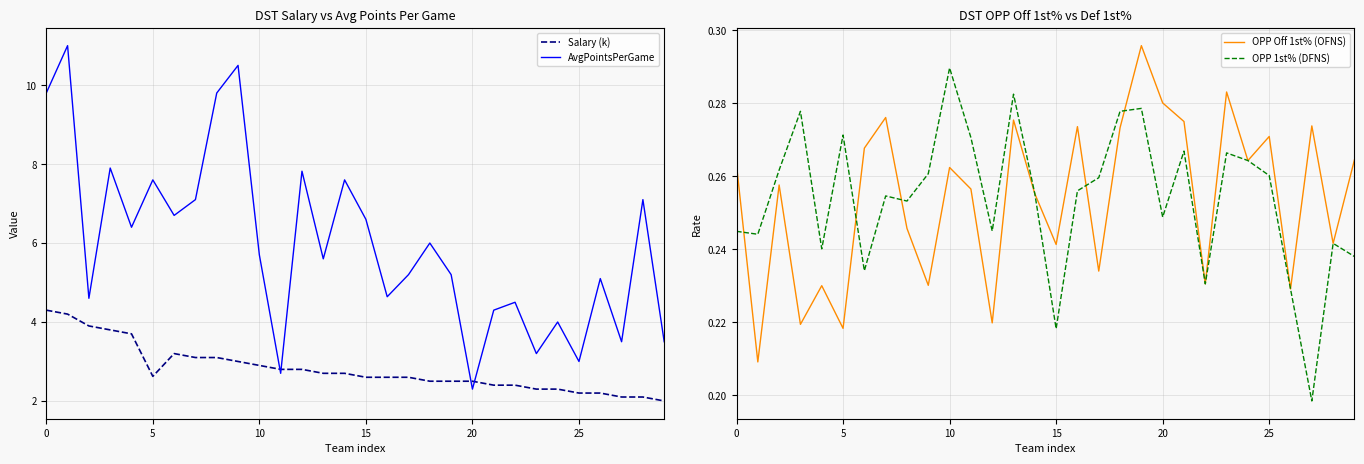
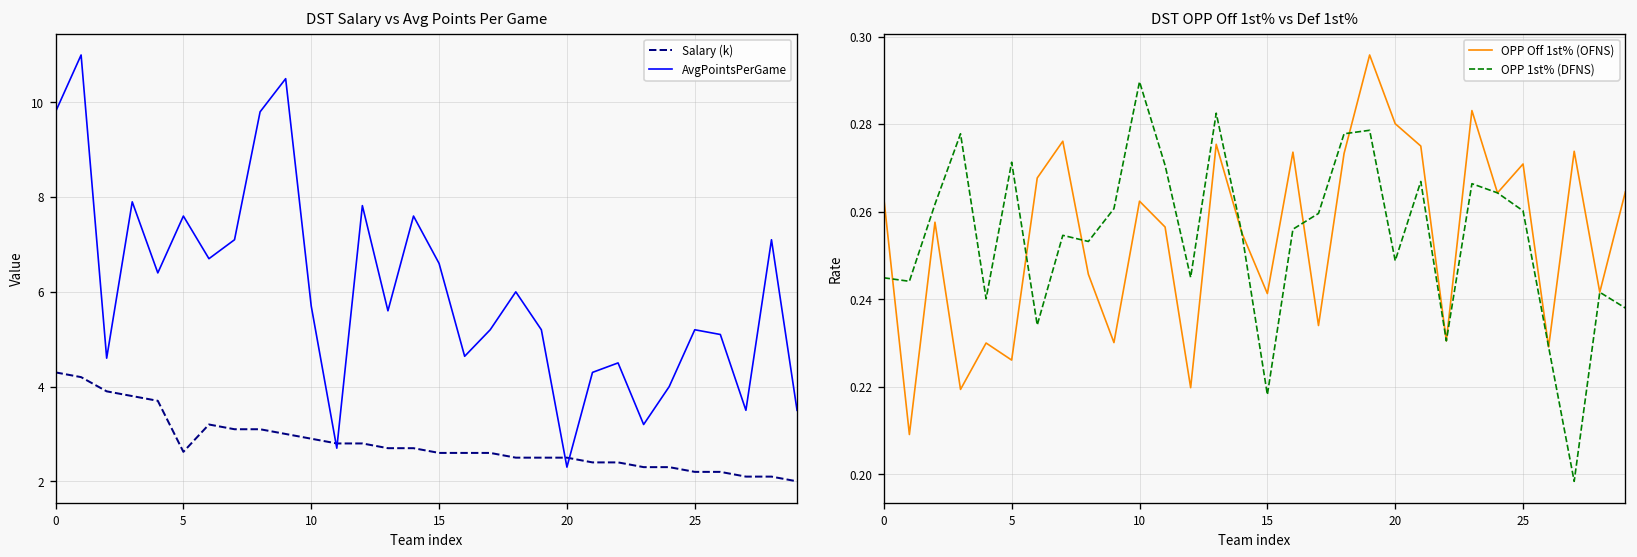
DST Salary vs Avg Points Per Game, AvgPointsPerGame, 25: 3.0 -> 5.2
DST OPP Off 1st% vs Def 1st%, OPP Off 1st% (OFNS), 5: 0.218 -> 0.226
